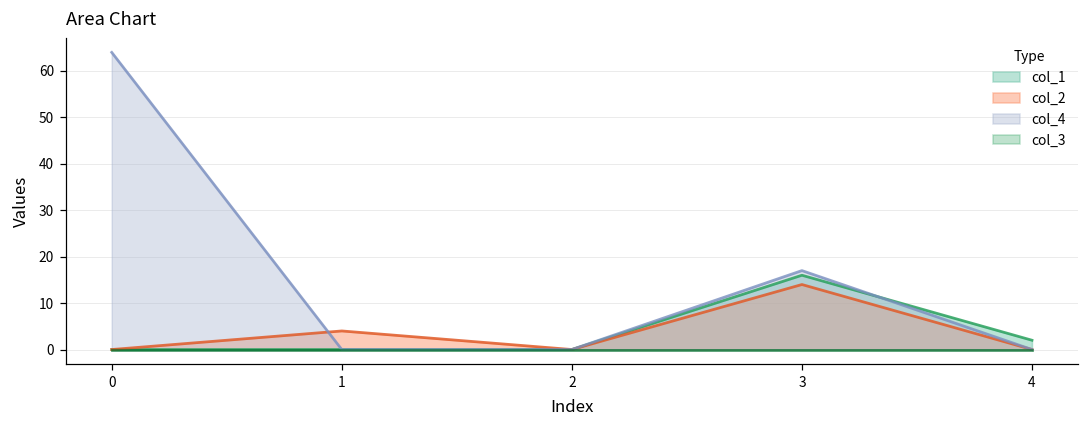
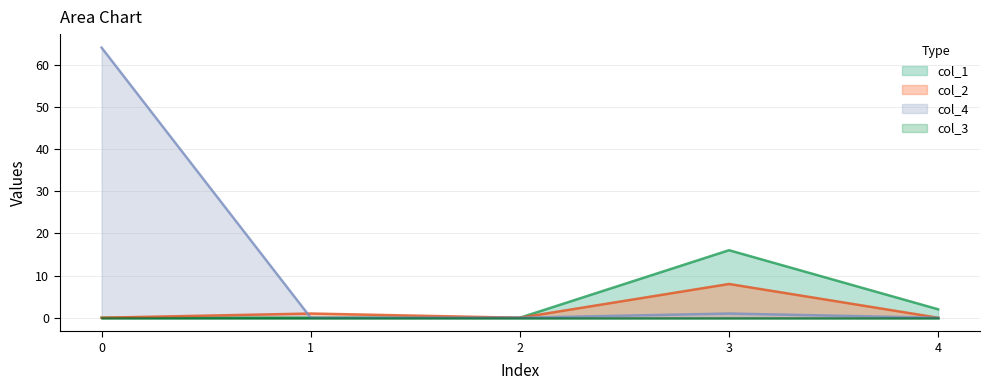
col_2, 1: 4 -> 1
col_2, 3: 14 -> 8
col_4, 3: 17 -> 1
